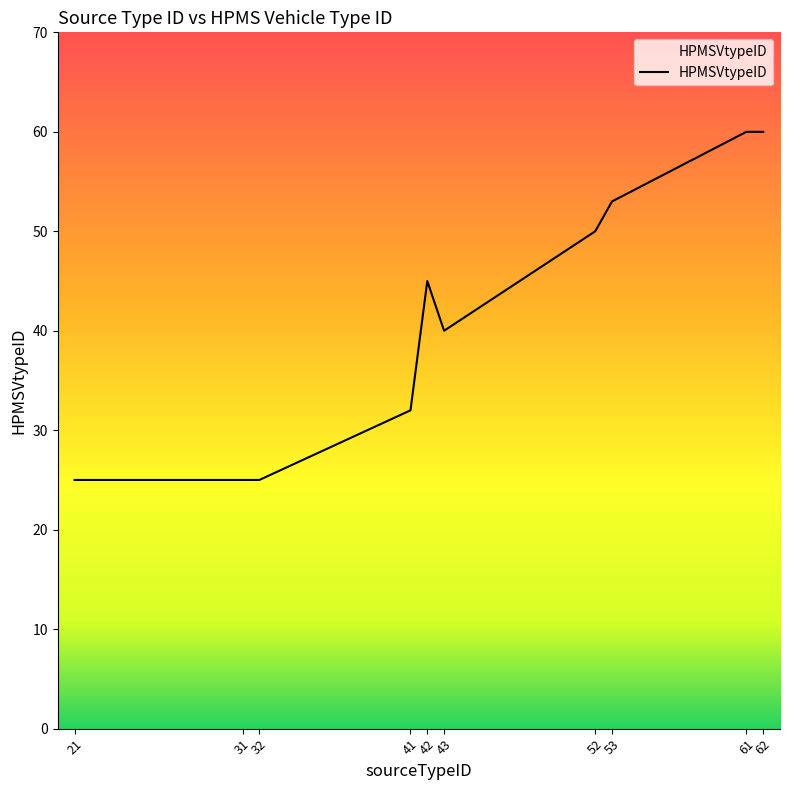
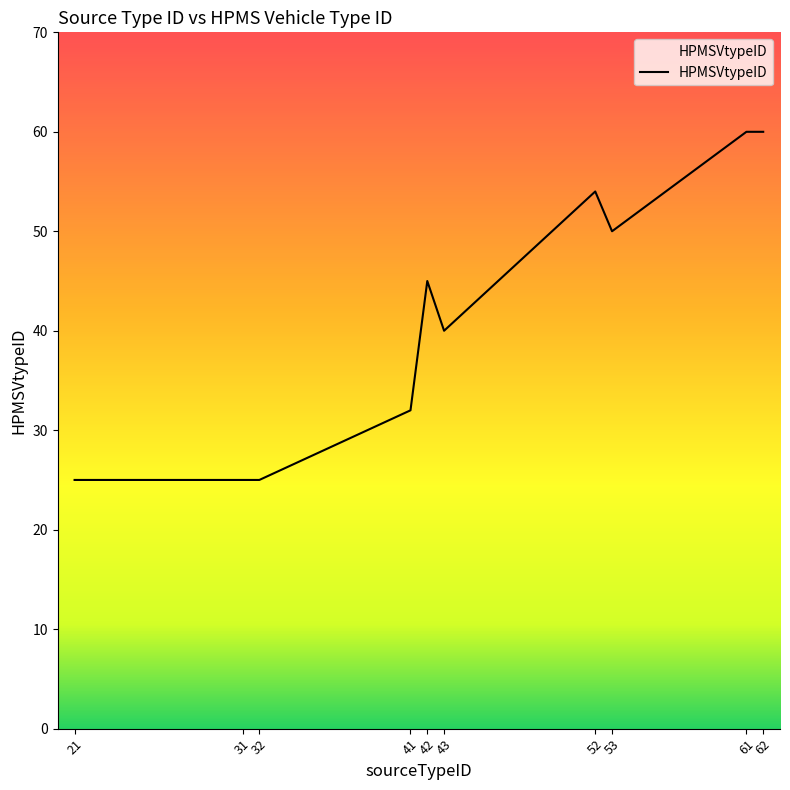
52: 50 -> 54
53: 53 -> 50
